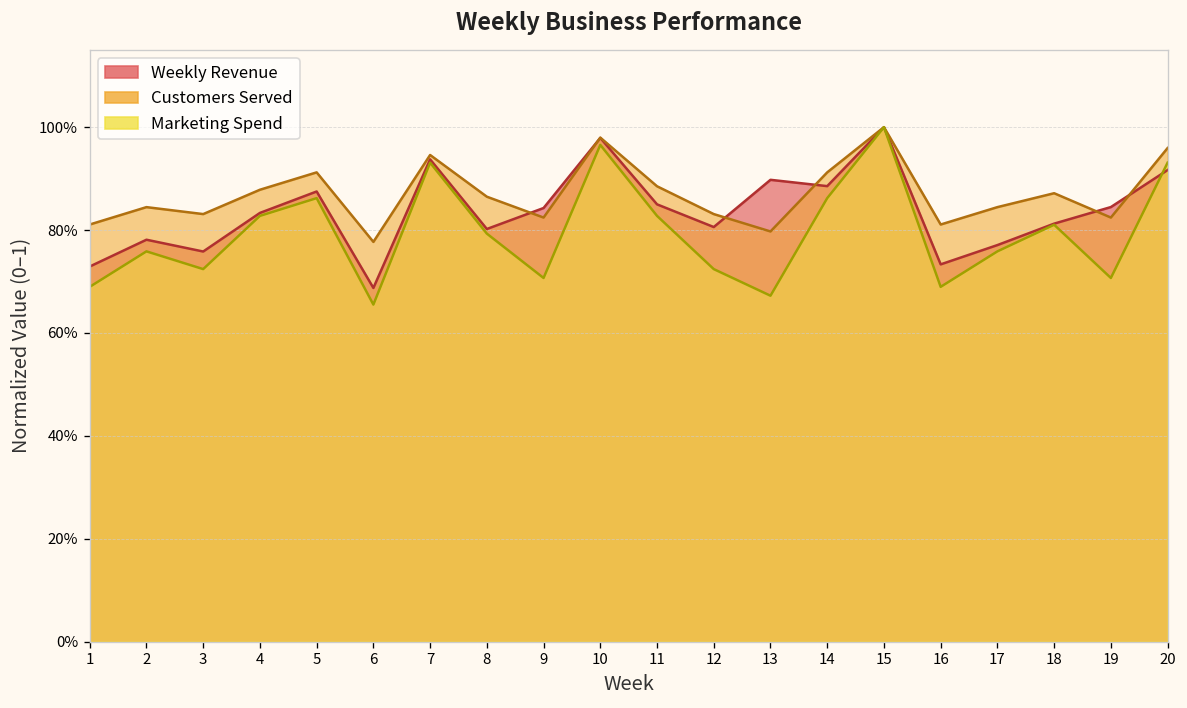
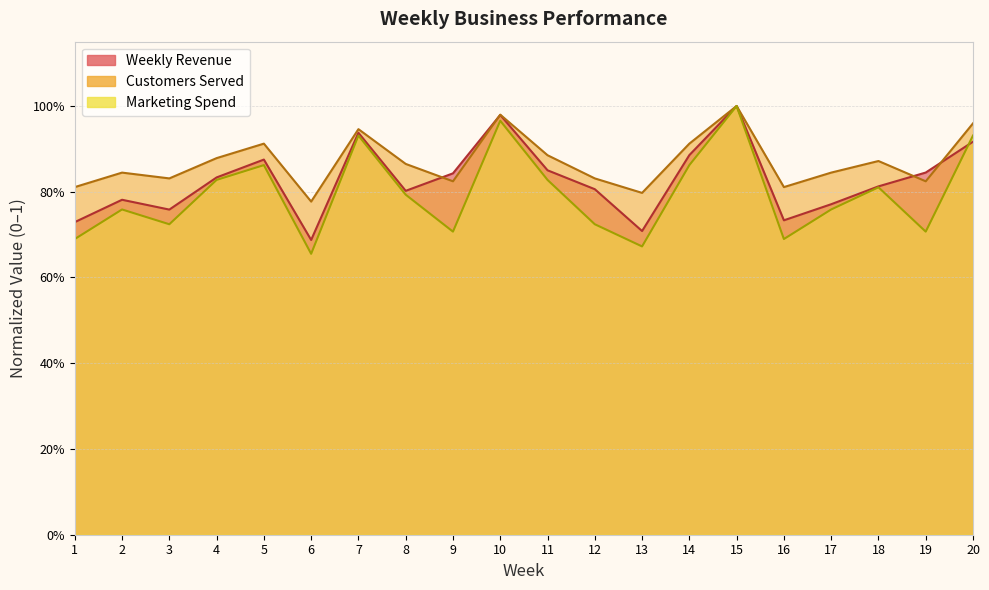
Weekly Revenue, 13: 90% -> 71%
